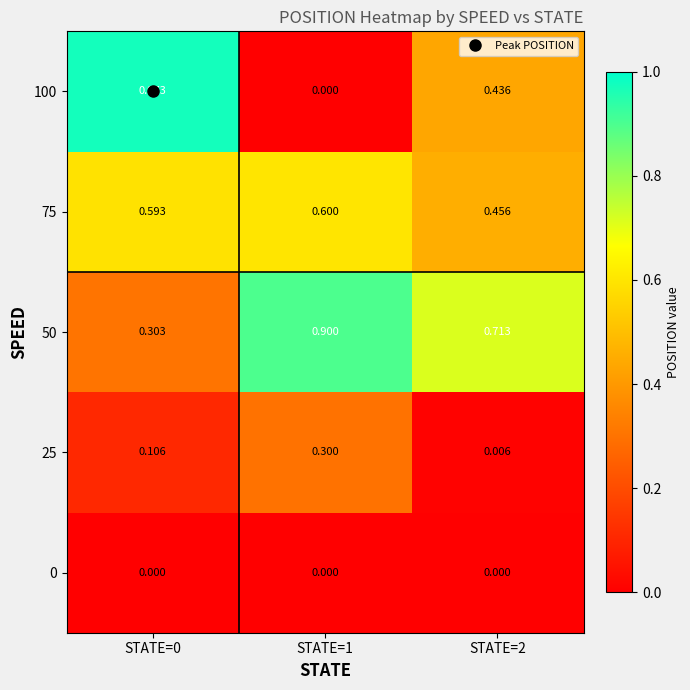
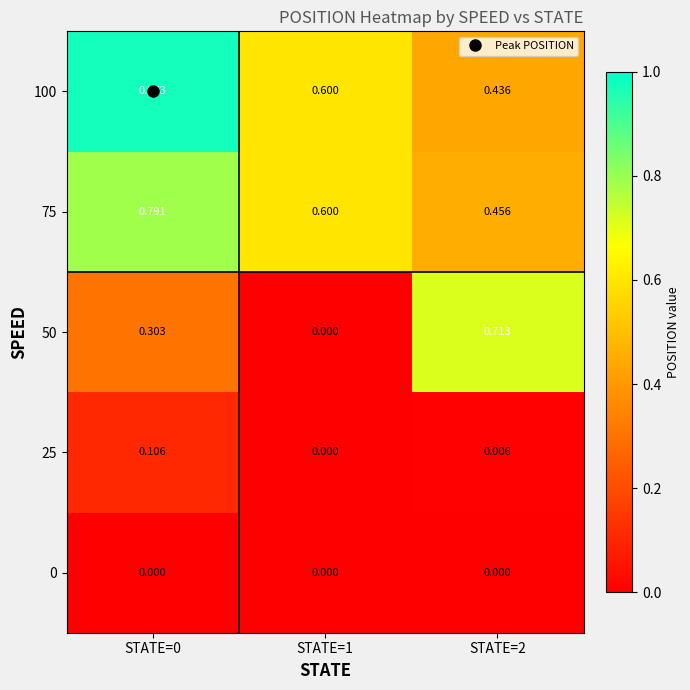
100, STATE=1: 0.000 -> 0.600
75, STATE=0: 0.593 -> 0.791
50, STATE=1: 0.900 -> 0.000
25, STATE=1: 0.300 -> 0.000
